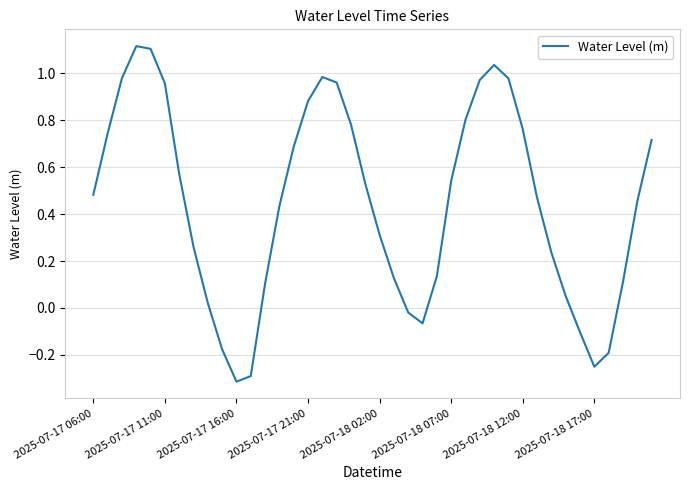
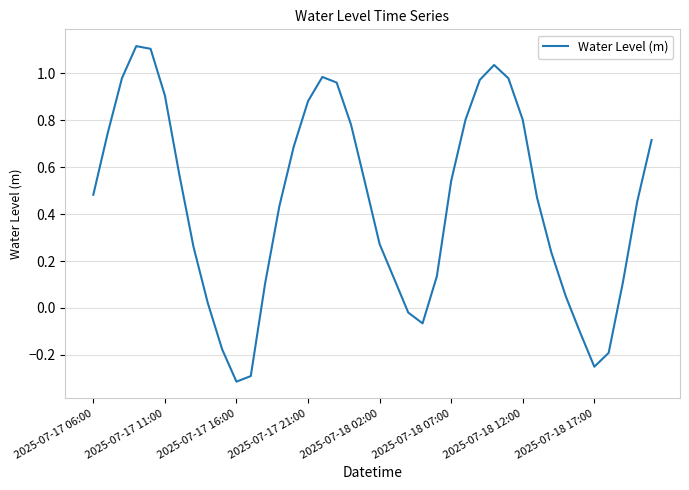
2025-07-17 11:00: 0.96 -> 0.91
2025-07-18 02:00: 0.31 -> 0.27
2025-07-18 12:00: 0.76 -> 0.80
